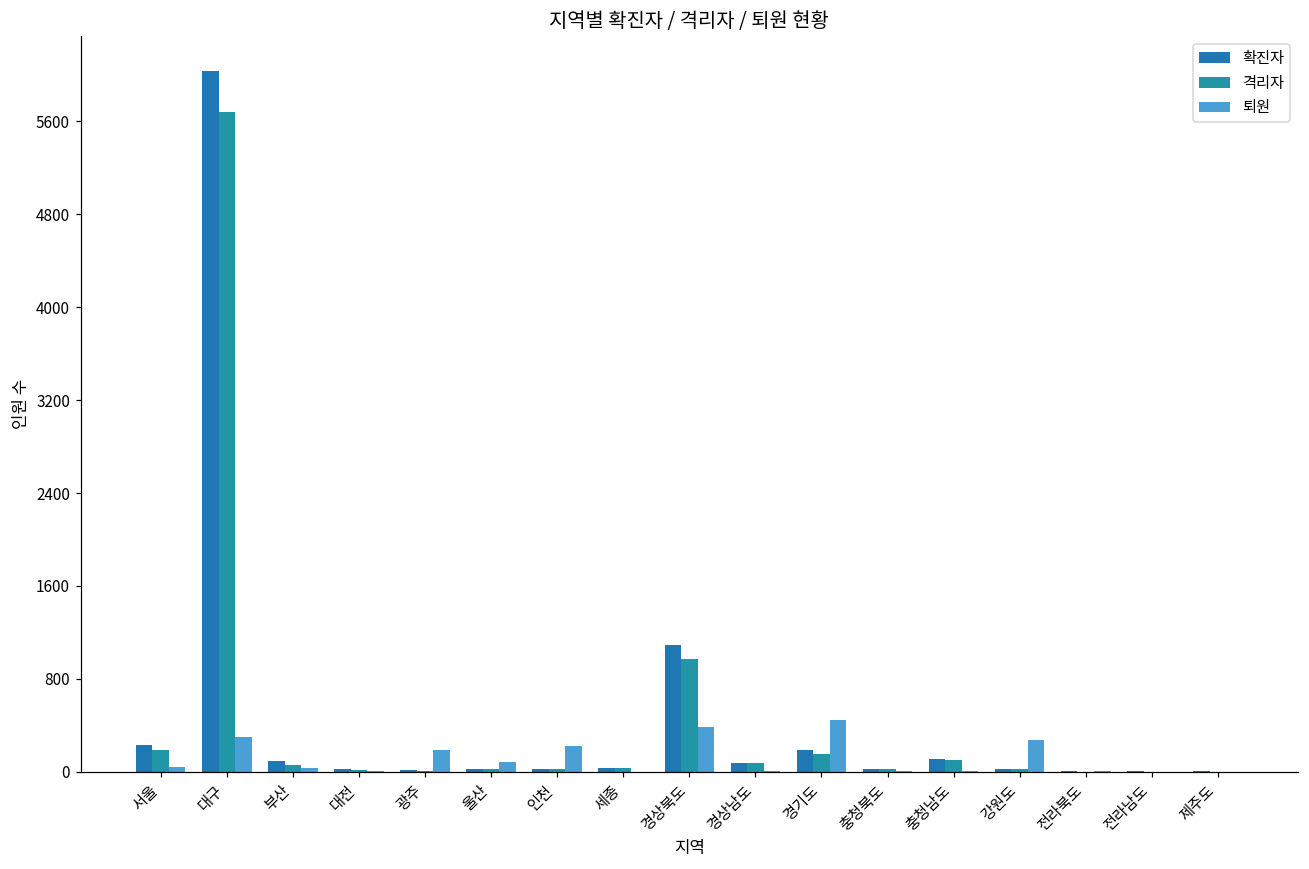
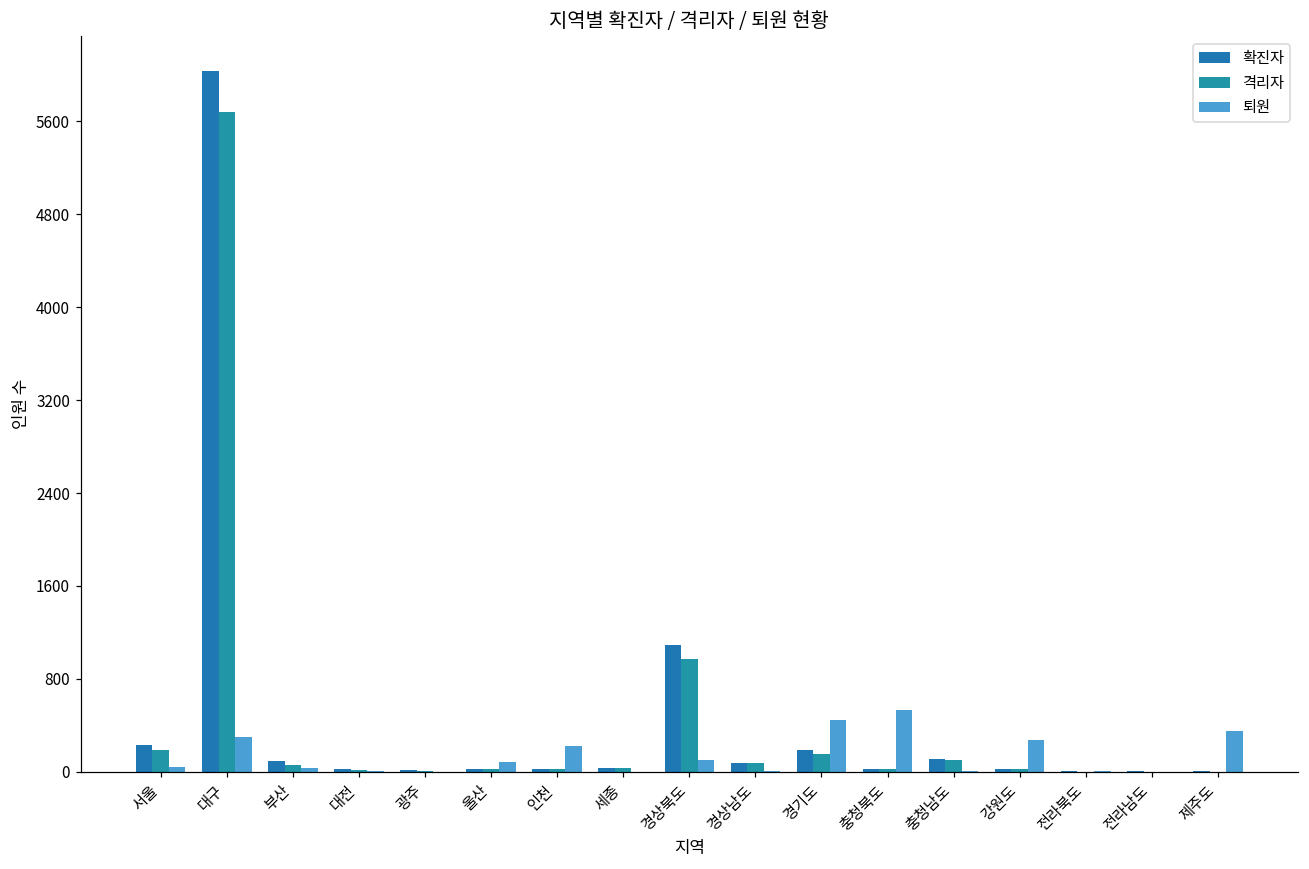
퇴원, 광주: 190 -> 0
퇴원, 경상북도: 390 -> 100
퇴원, 충청북도: 0 -> 530
퇴원, 제주도: 0 -> 350
